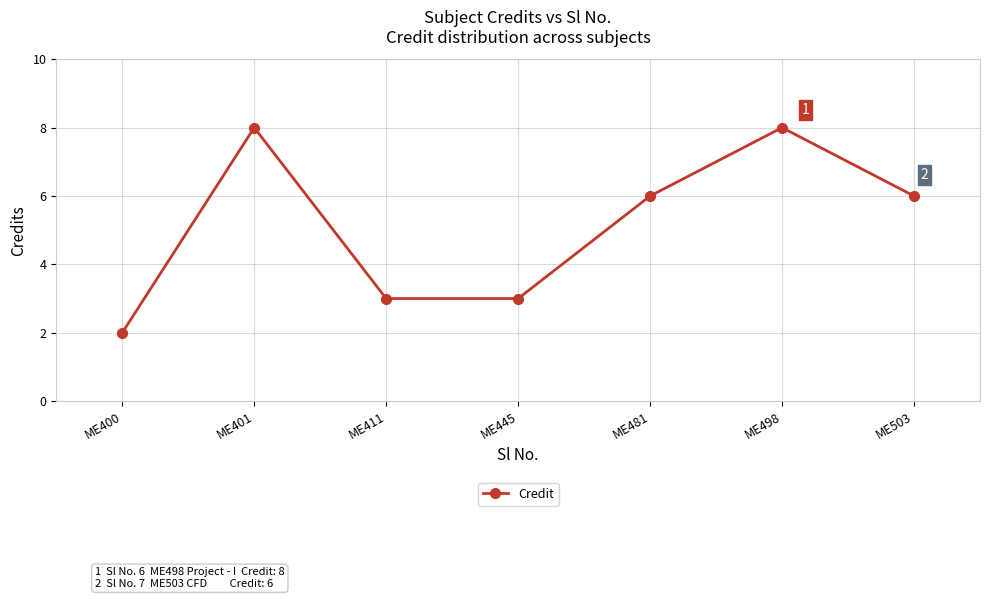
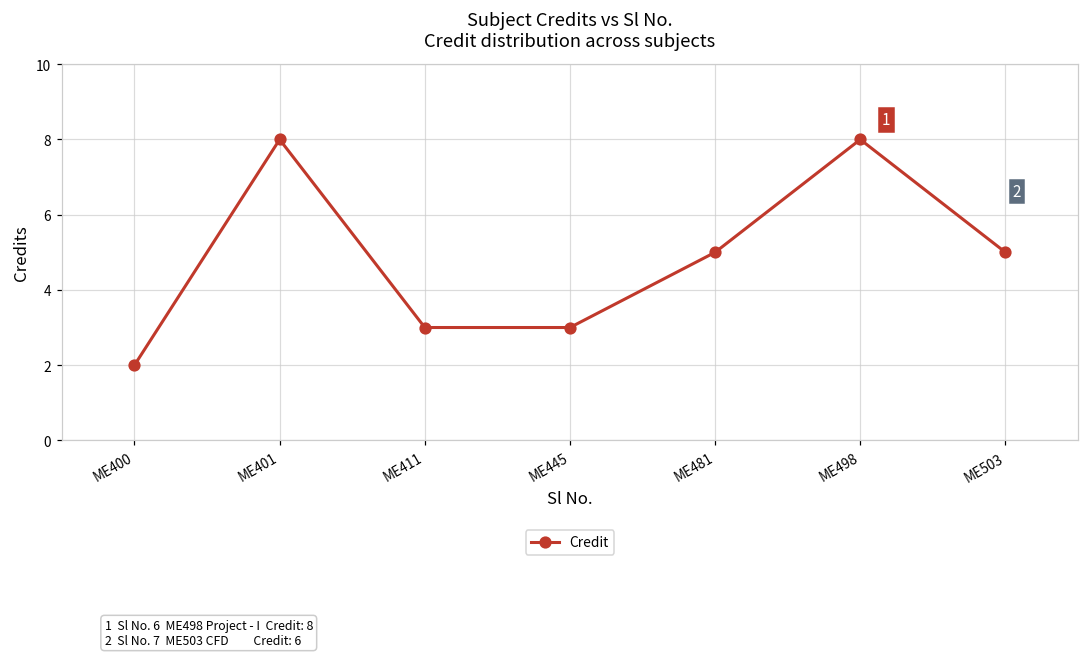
ME481: 6 -> 5
ME503: 6 -> 5
